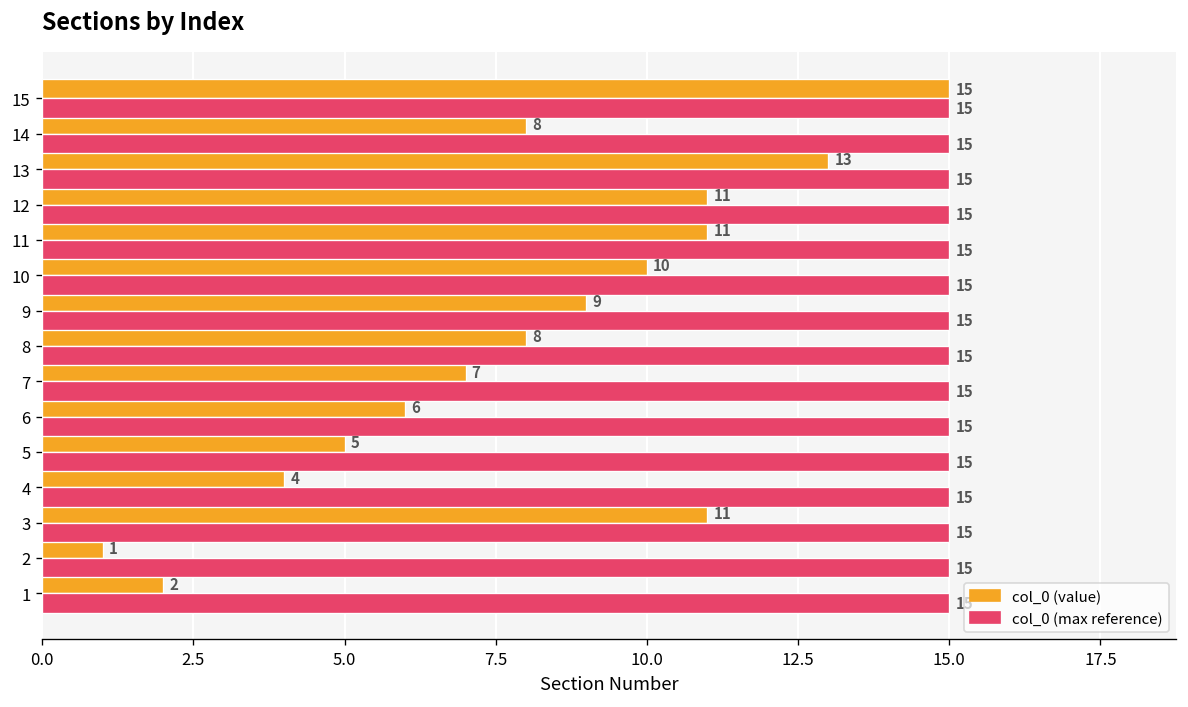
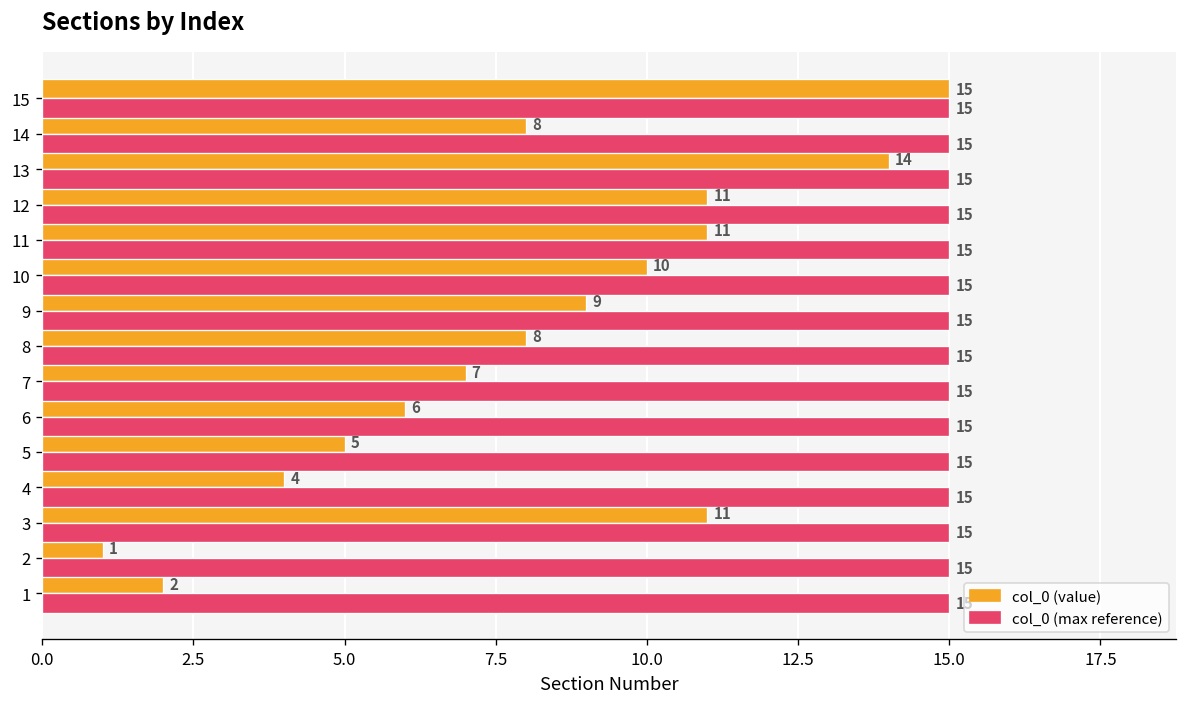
col_0 (value), 13: 13 -> 14
